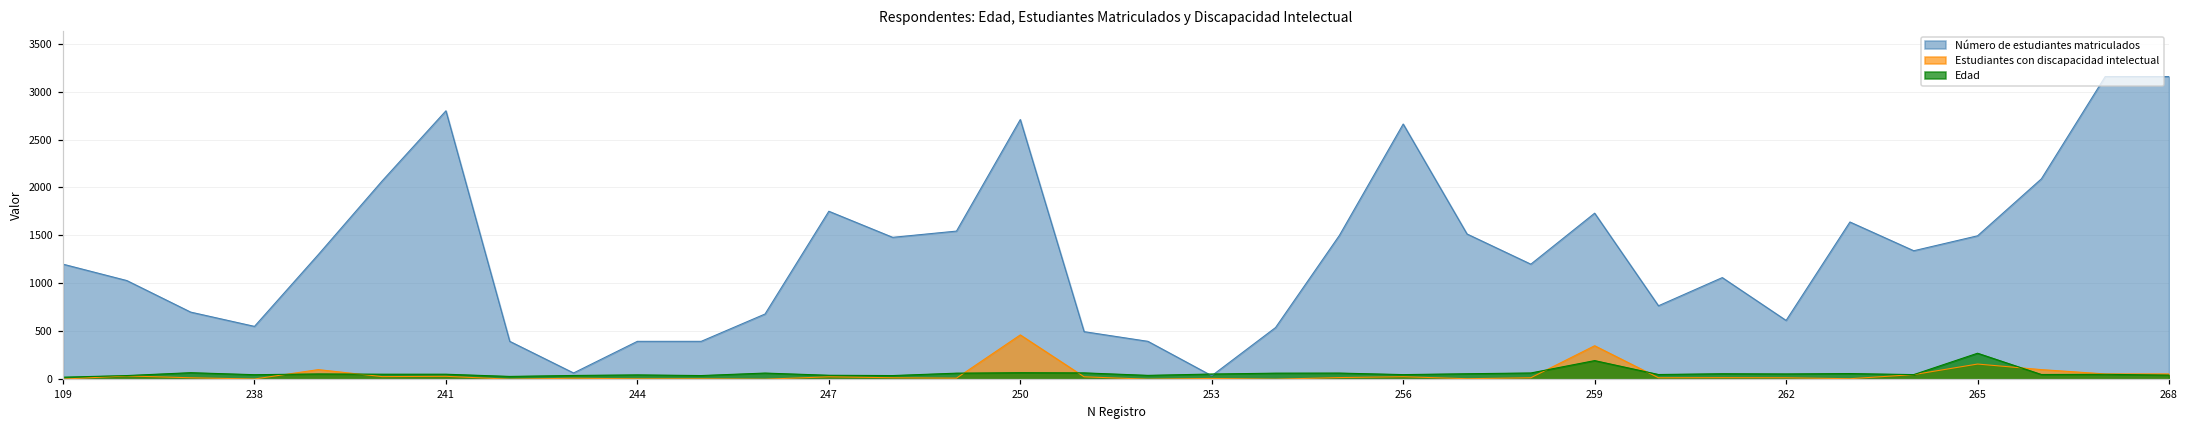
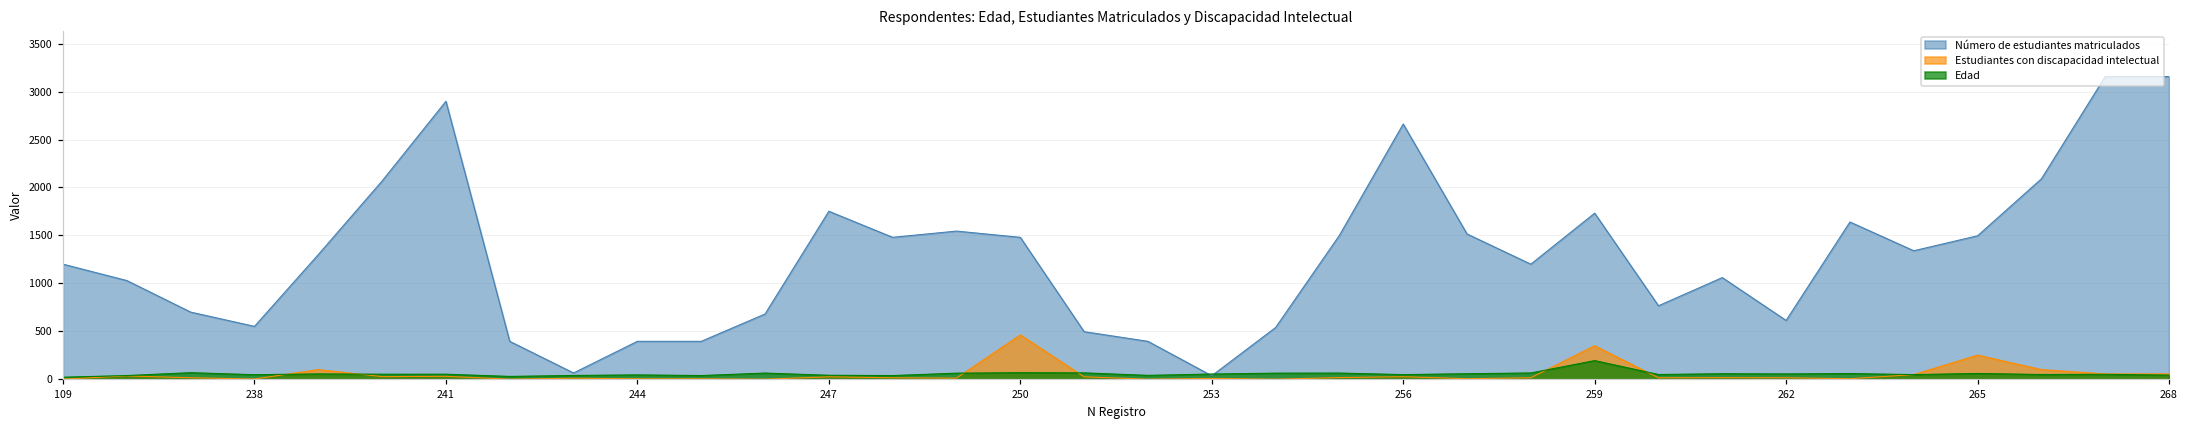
Número de estudiantes matriculados, 241: 2800 -> 2900
Número de estudiantes matriculados, 250: 2700 -> 1500
Estudiantes con discapacidad intelectual, 265: 200 -> 300
Edad, 265: 300 -> 100
